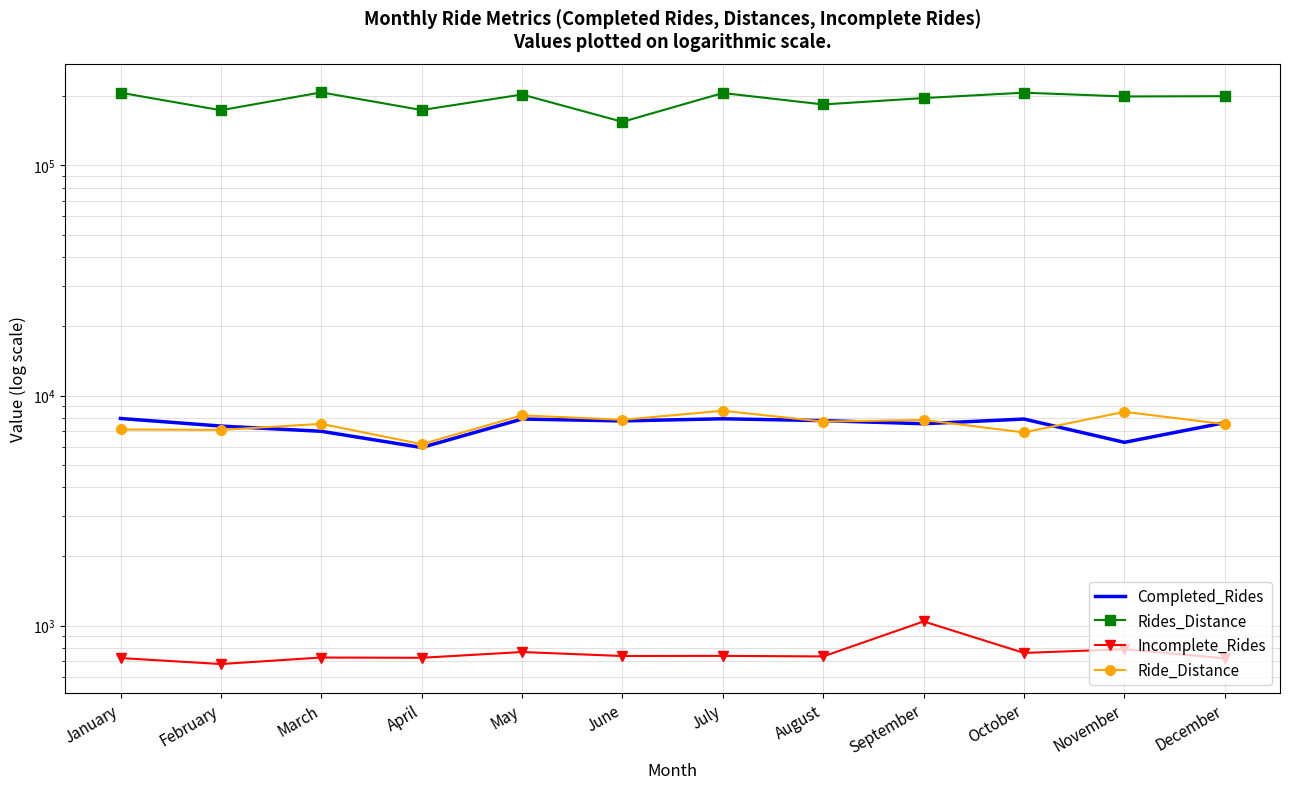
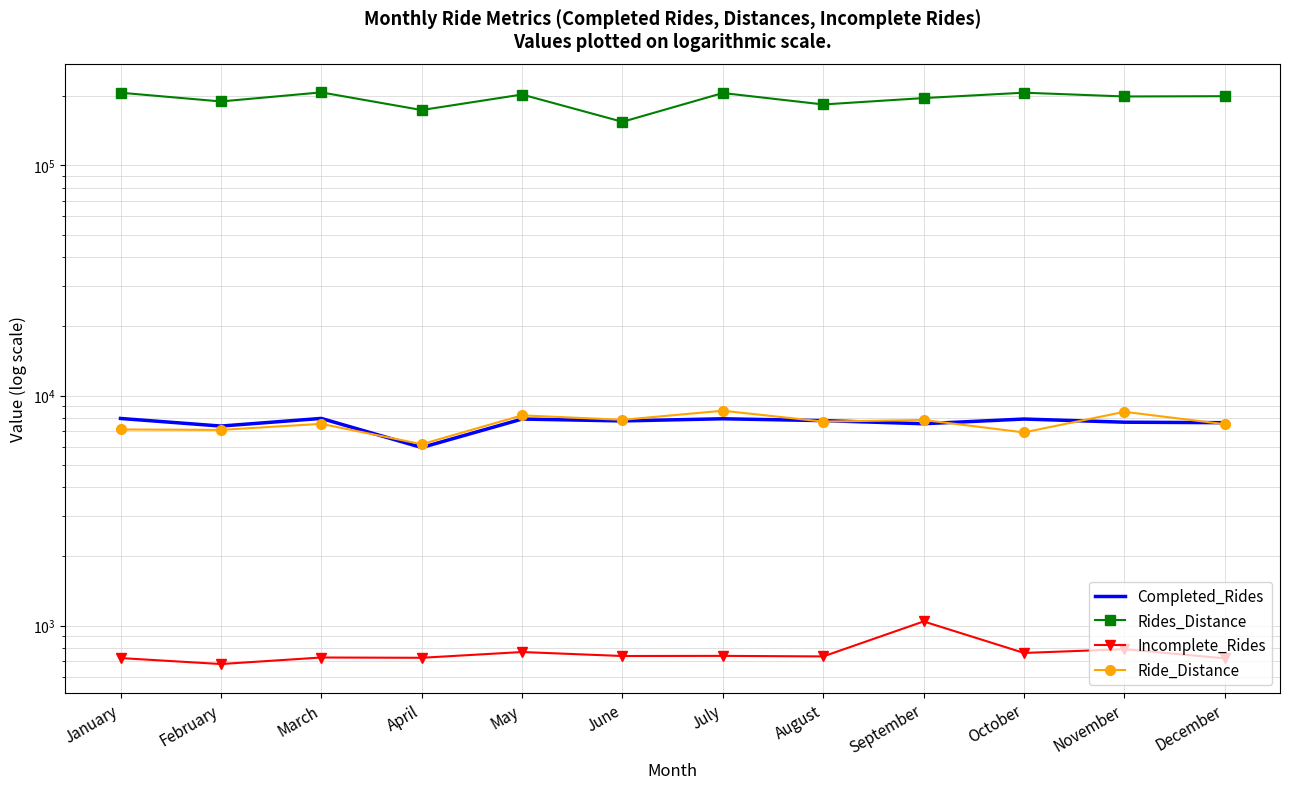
Rides_Distance, February: 170000 -> 190000
Completed_Rides, March: 7000 -> 8000
Completed_Rides, November: 6300 -> 7700
